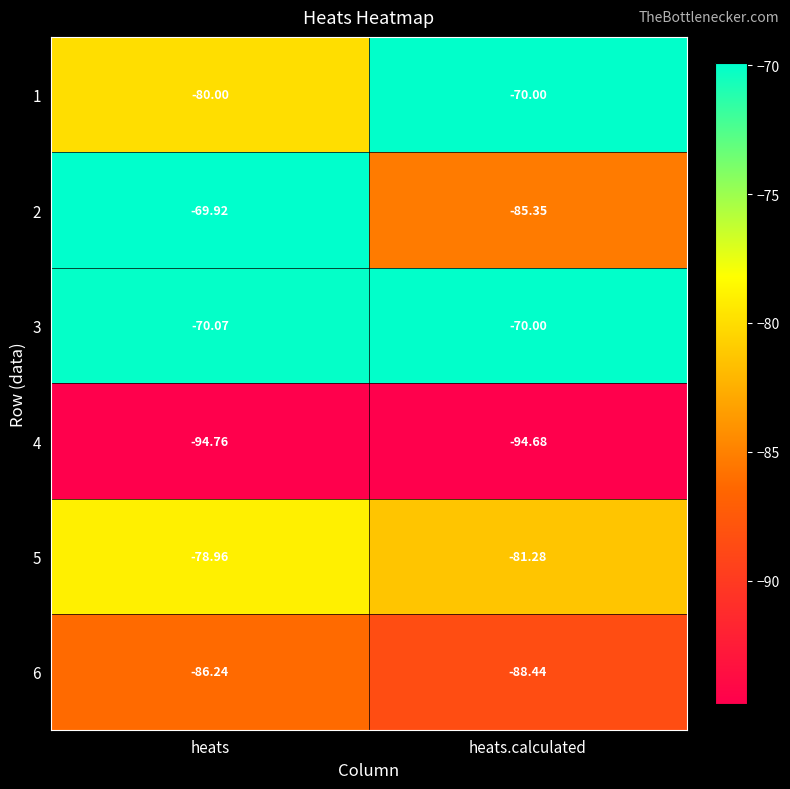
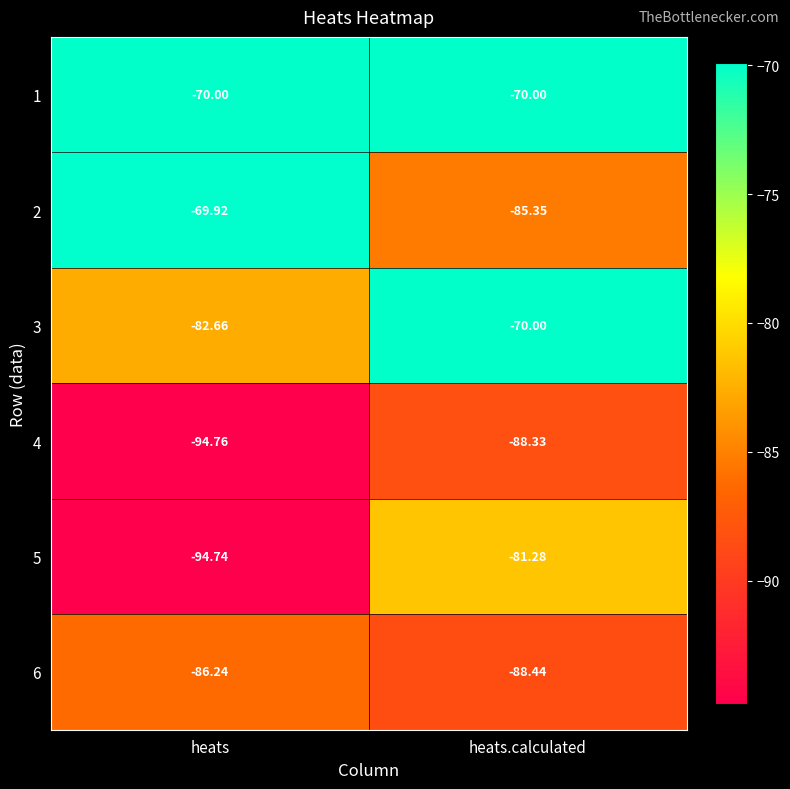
1, heats: -80.00 -> -70.00
3, heats: -70.07 -> -82.66
4, heats.calculated: -94.68 -> -88.33
5, heats: -78.96 -> -94.74
